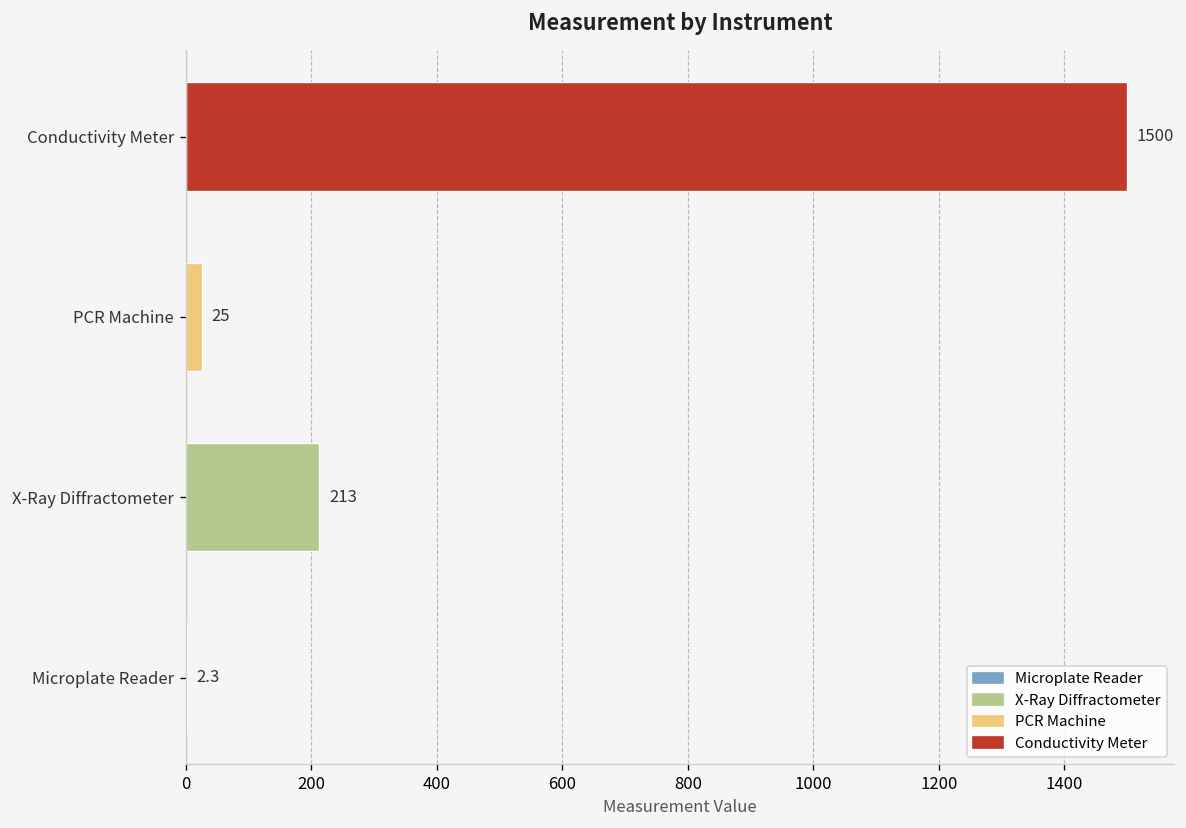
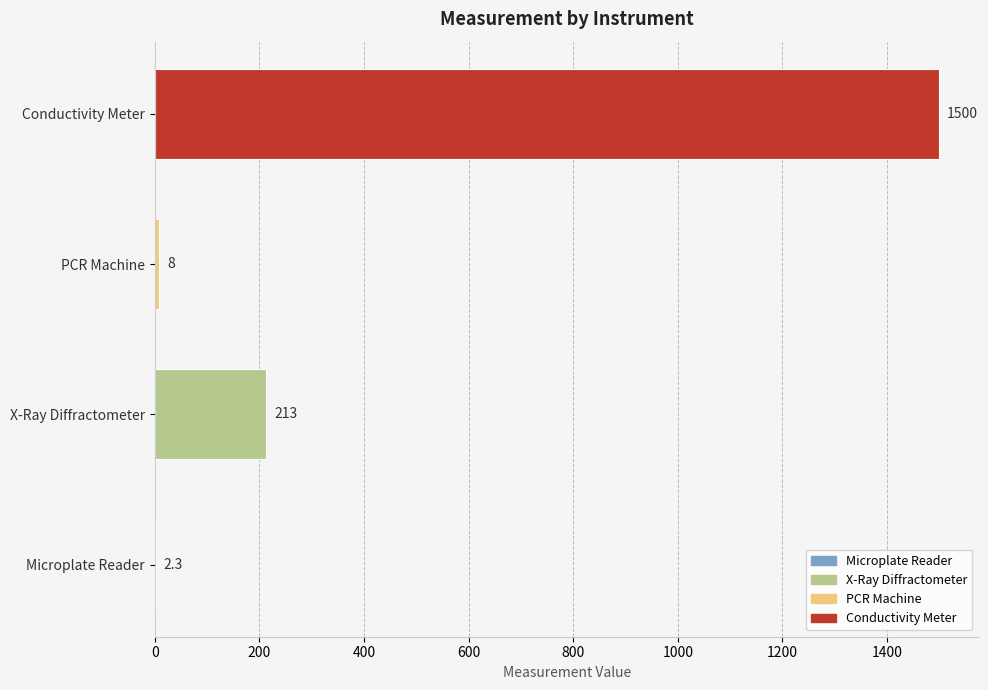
PCR Machine: 25 -> 8
